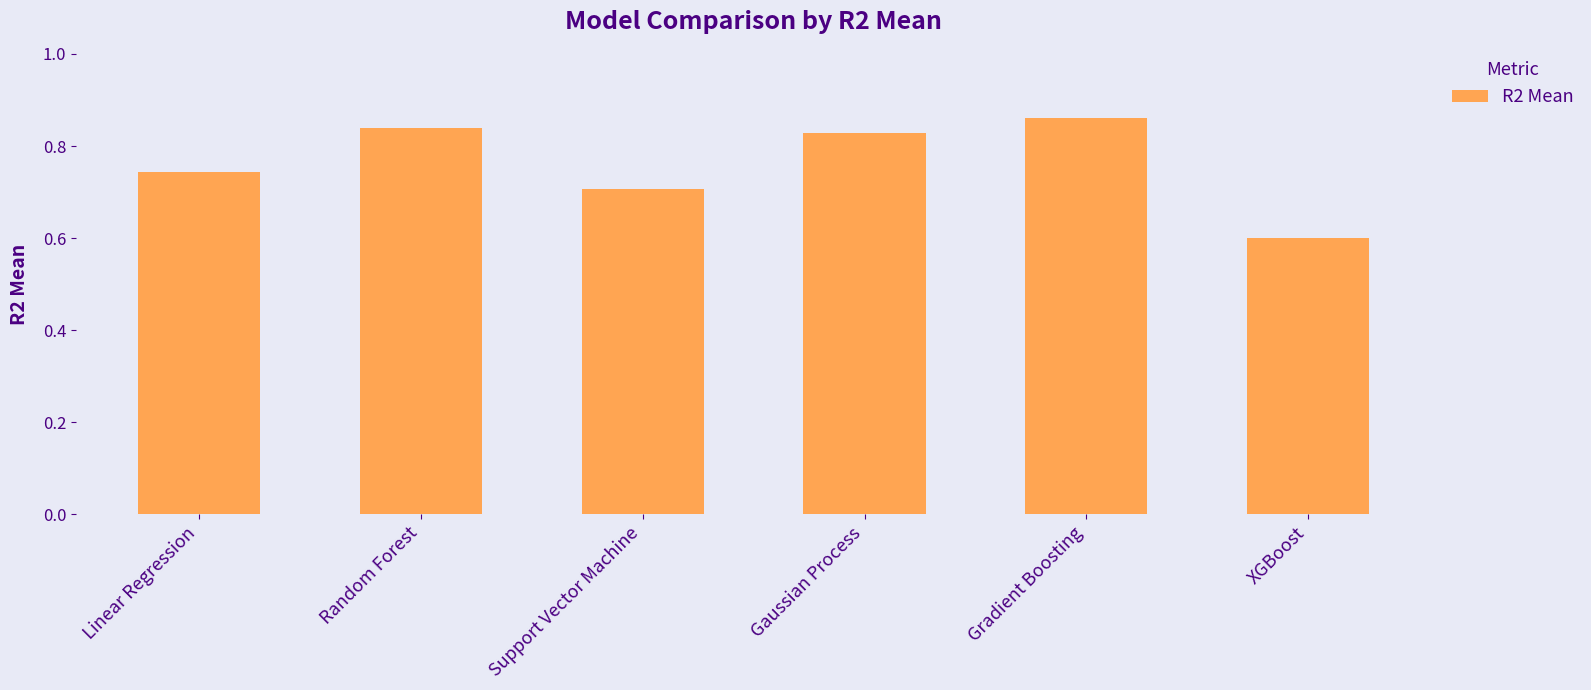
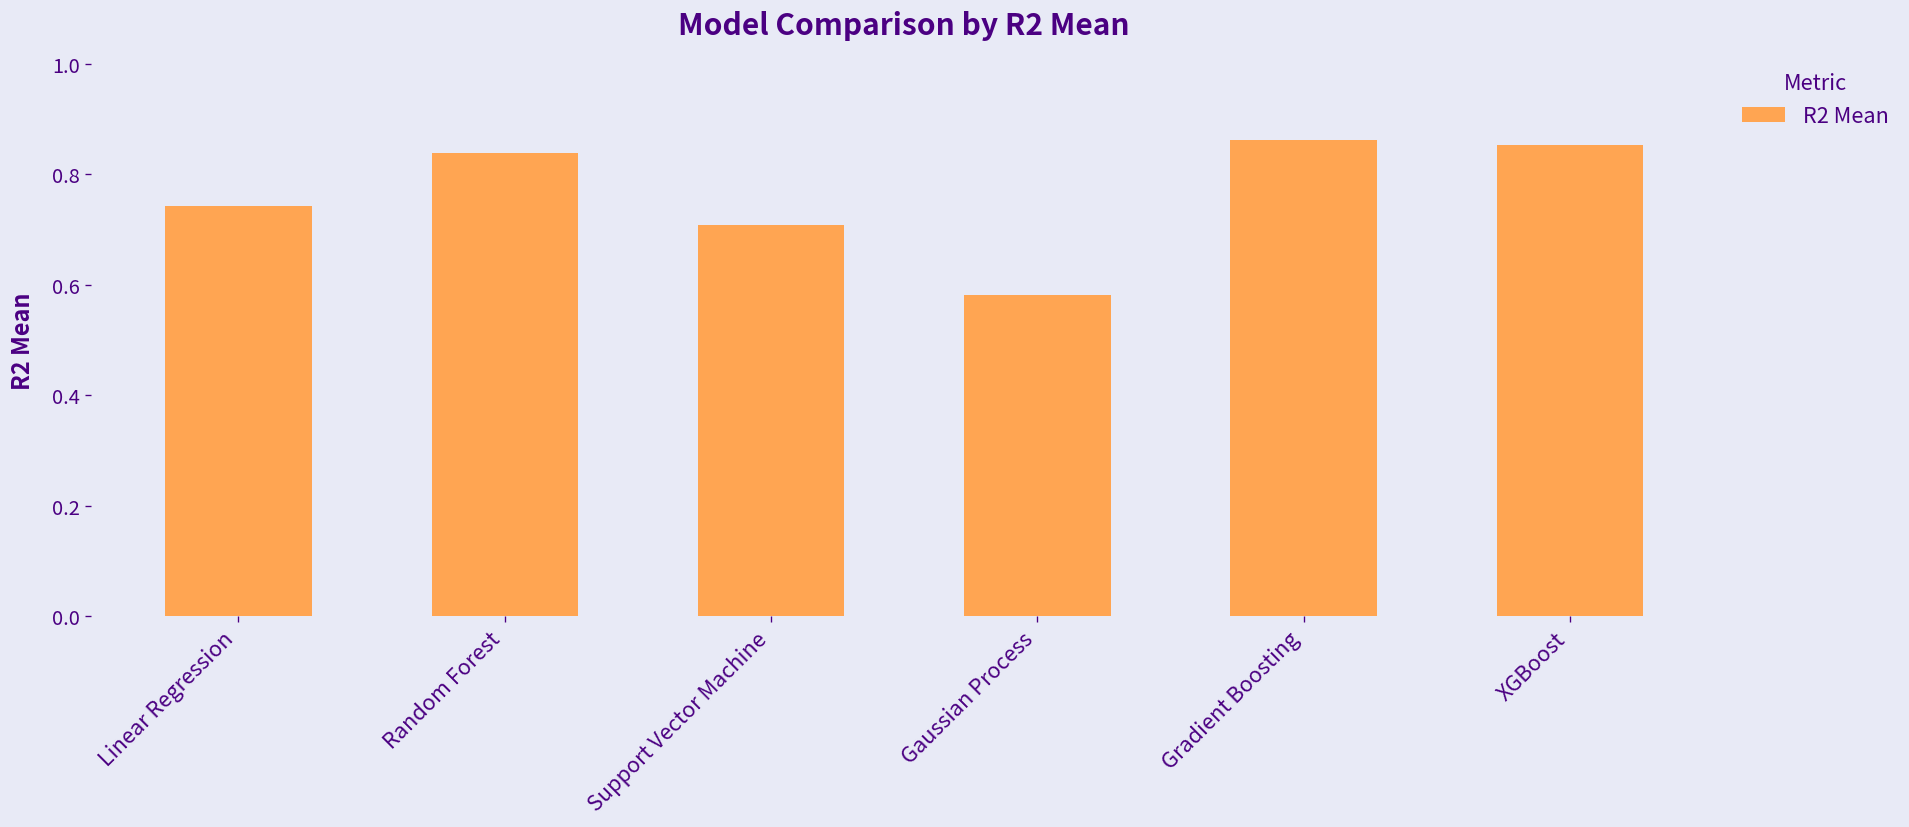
Gaussian Process: 0.83 -> 0.58
XGBoost: 0.60 -> 0.85
